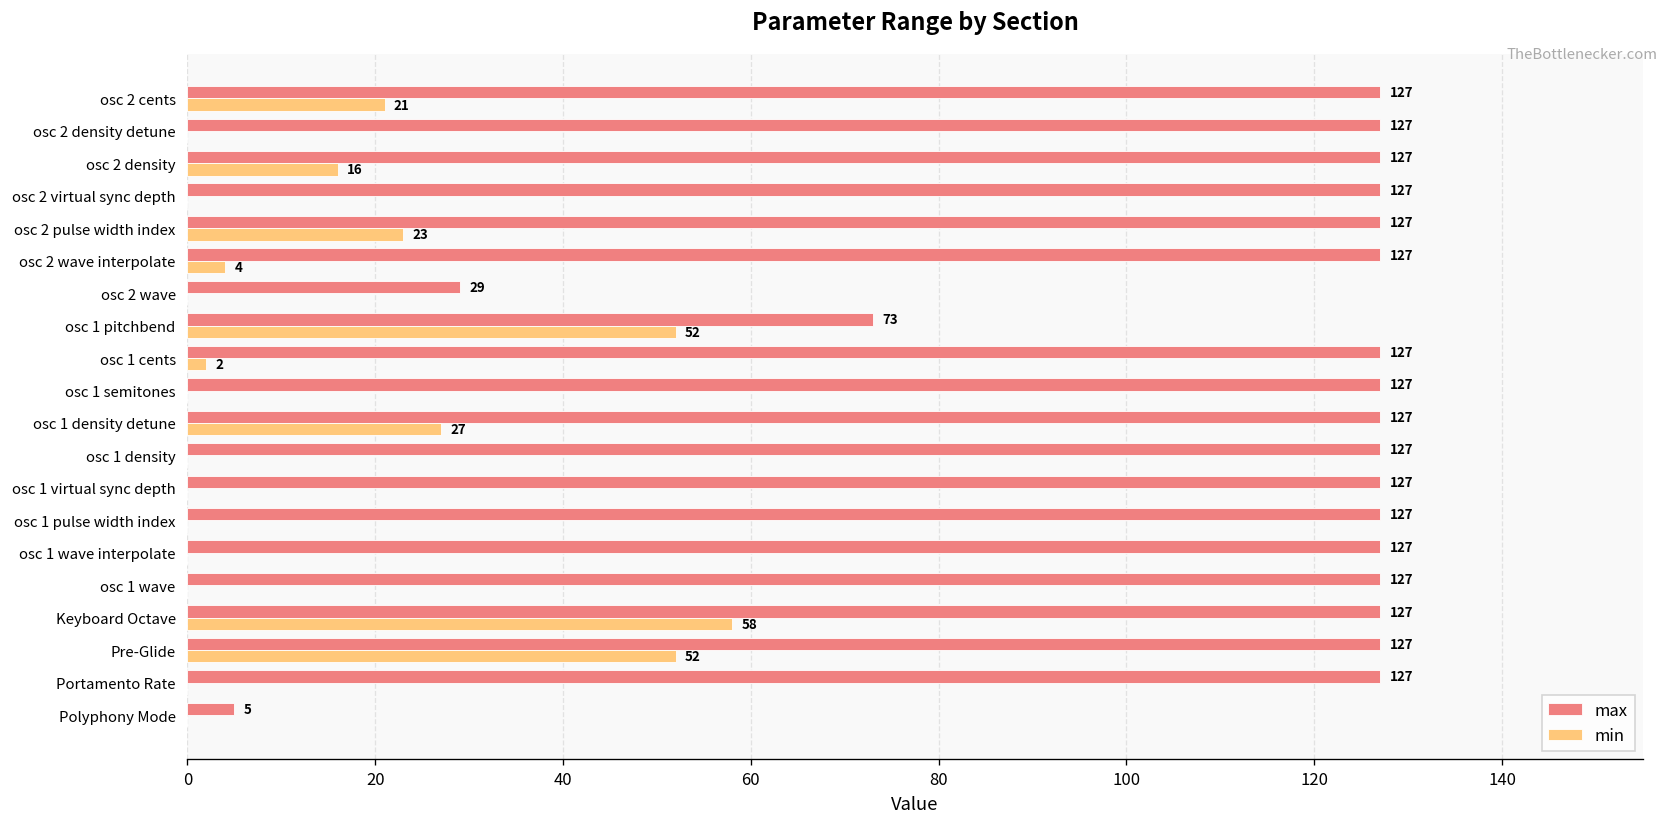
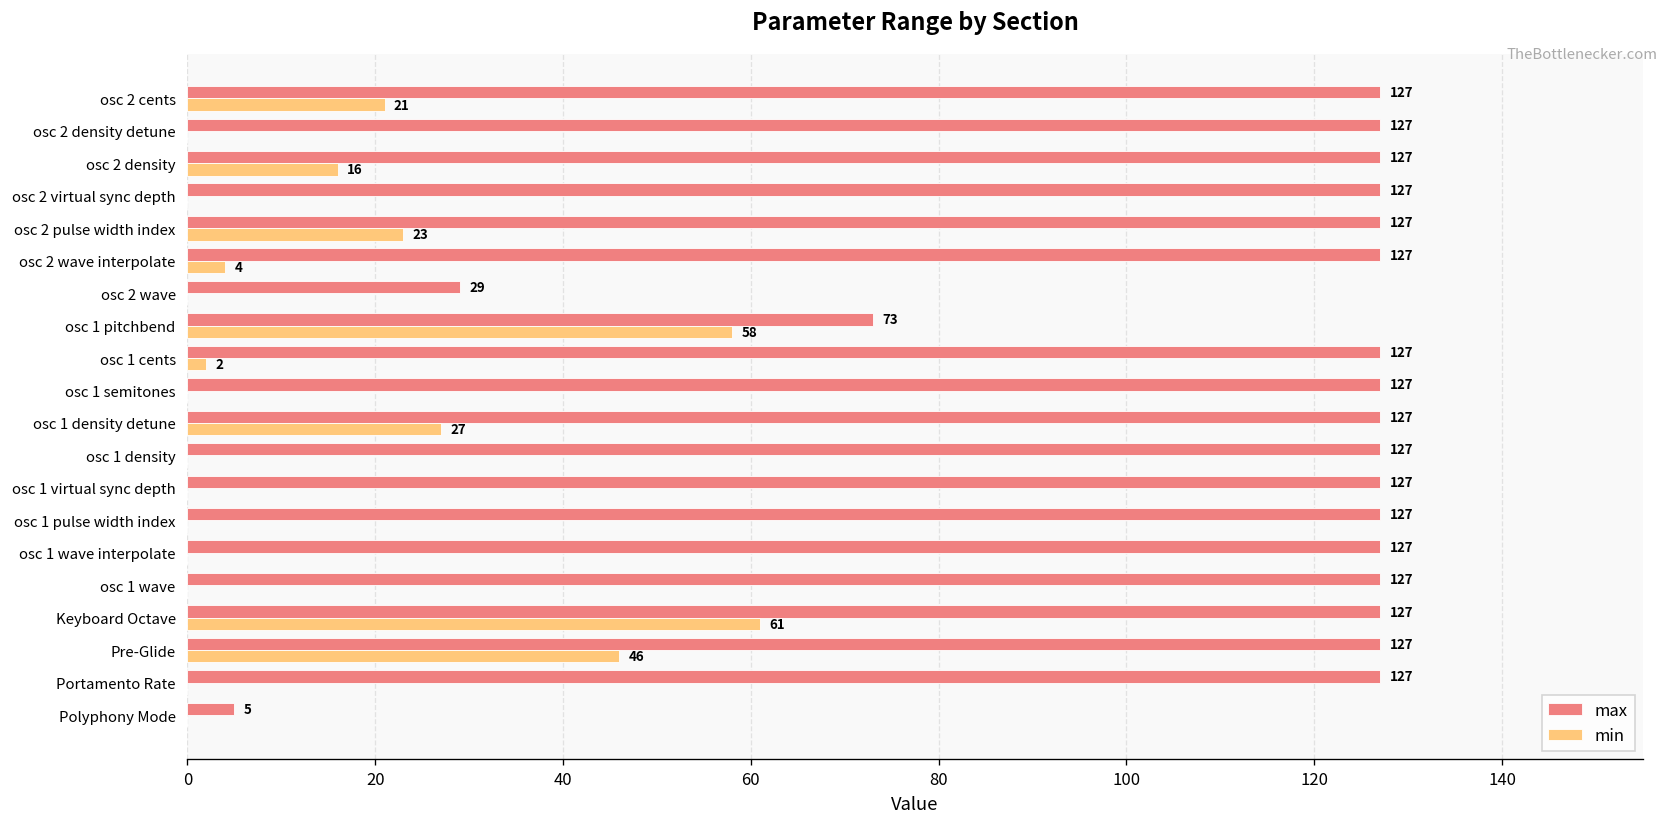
min, osc 1 pitchbend: 52 -> 58
min, Keyboard Octave: 58 -> 61
min, Pre-Glide: 52 -> 46
